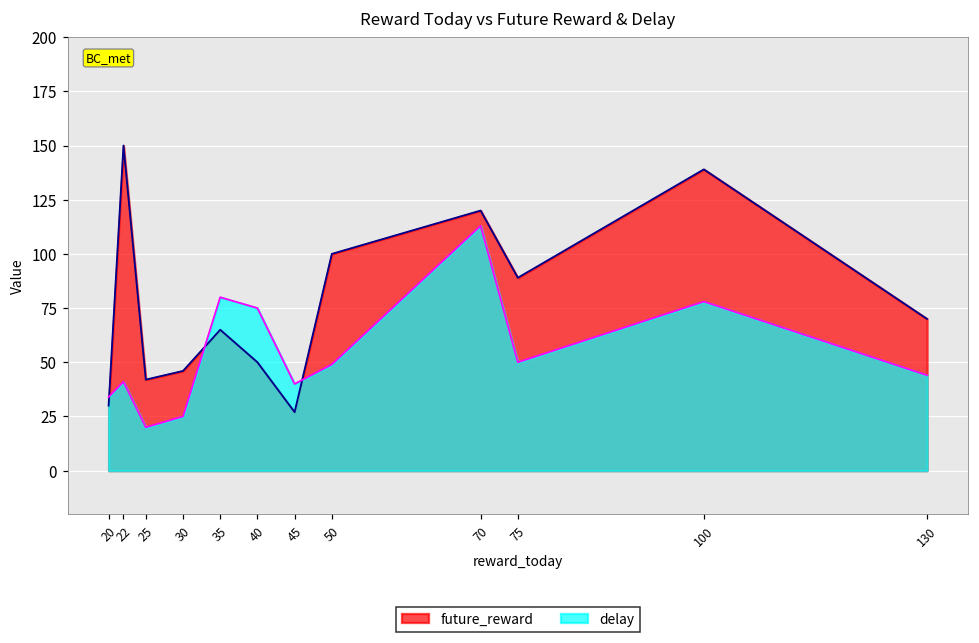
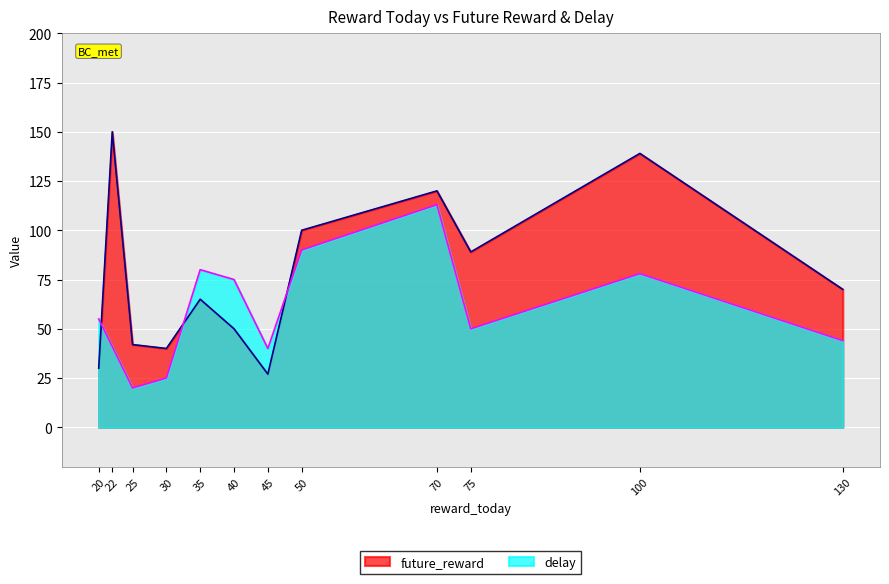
delay, 20: 34 -> 55
future_reward, 30: 46 -> 40
delay, 50: 49 -> 90
